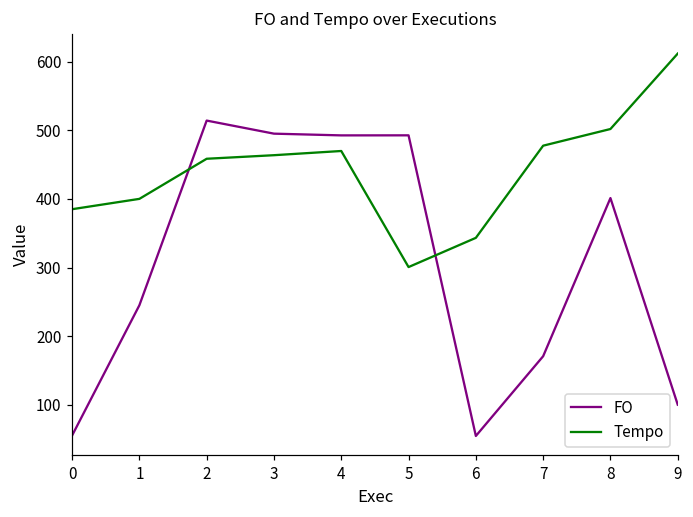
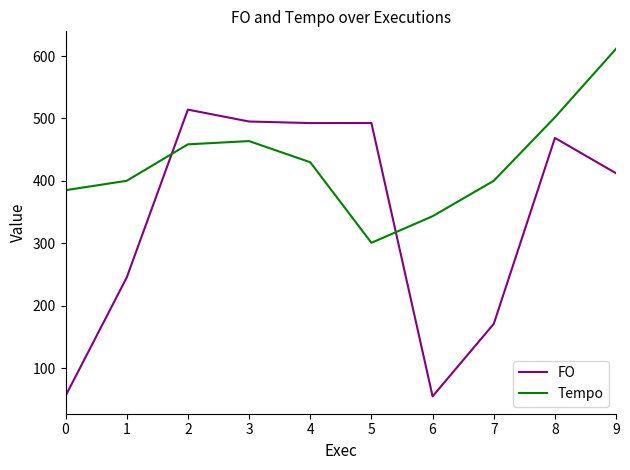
Tempo, 4: 470 -> 430
Tempo, 7: 480 -> 400
FO, 8: 400 -> 470
FO, 9: 100 -> 410
